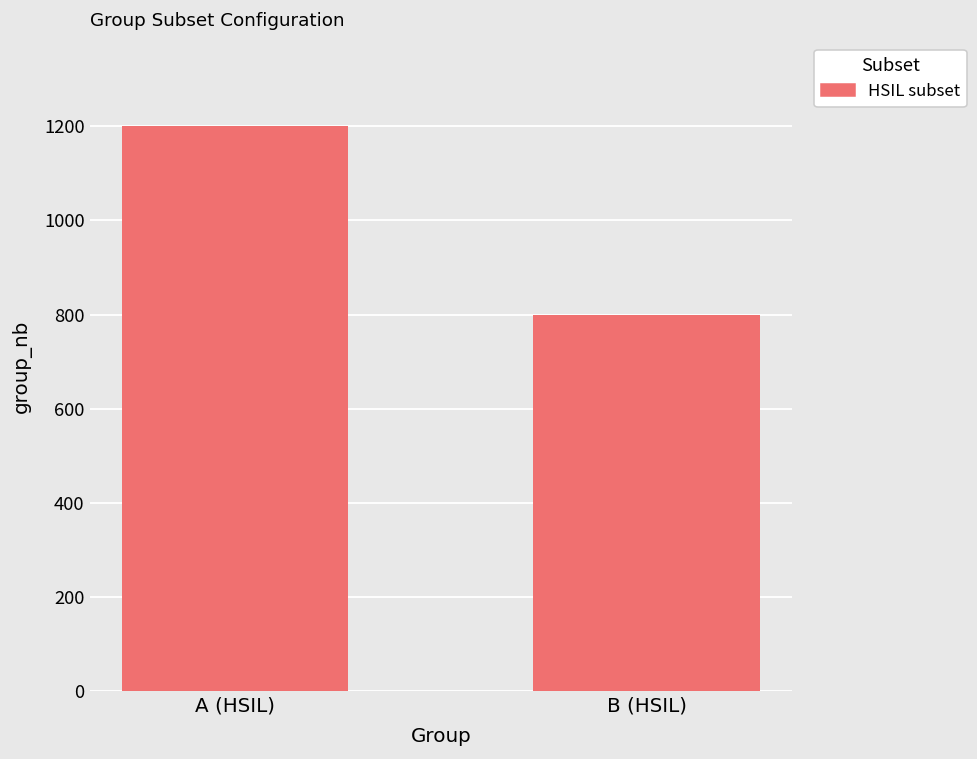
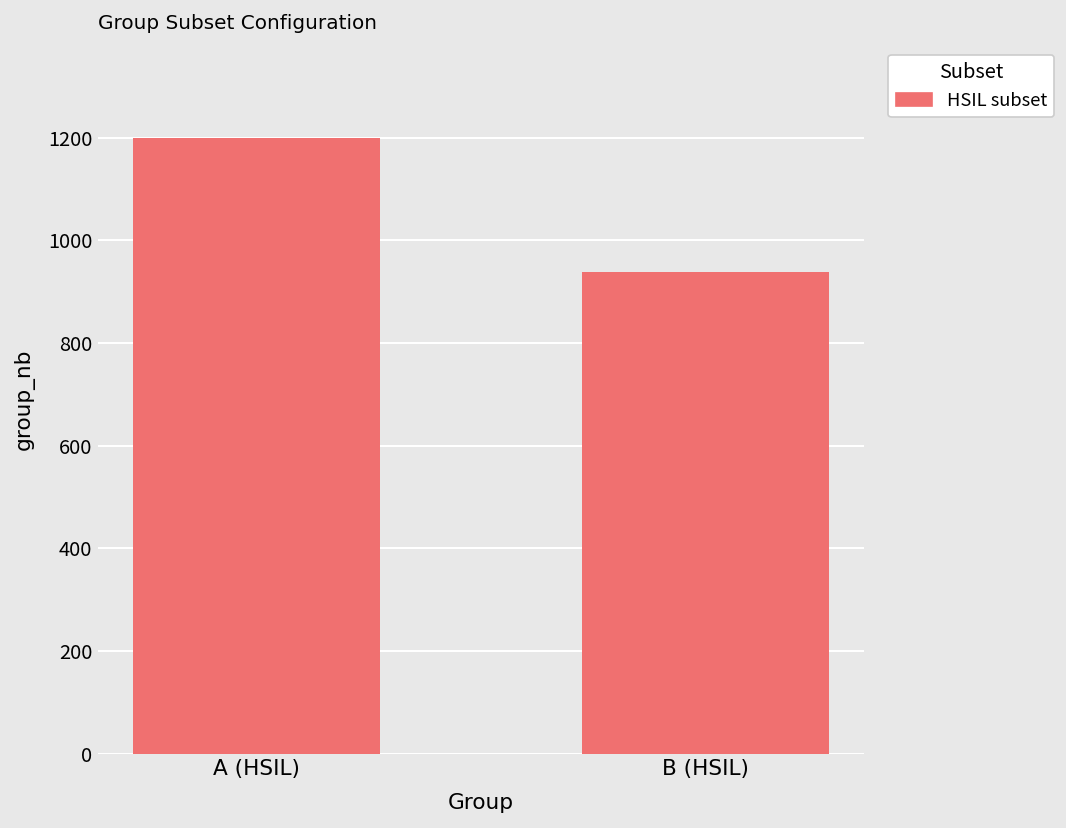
B (HSIL): 800 -> 940
